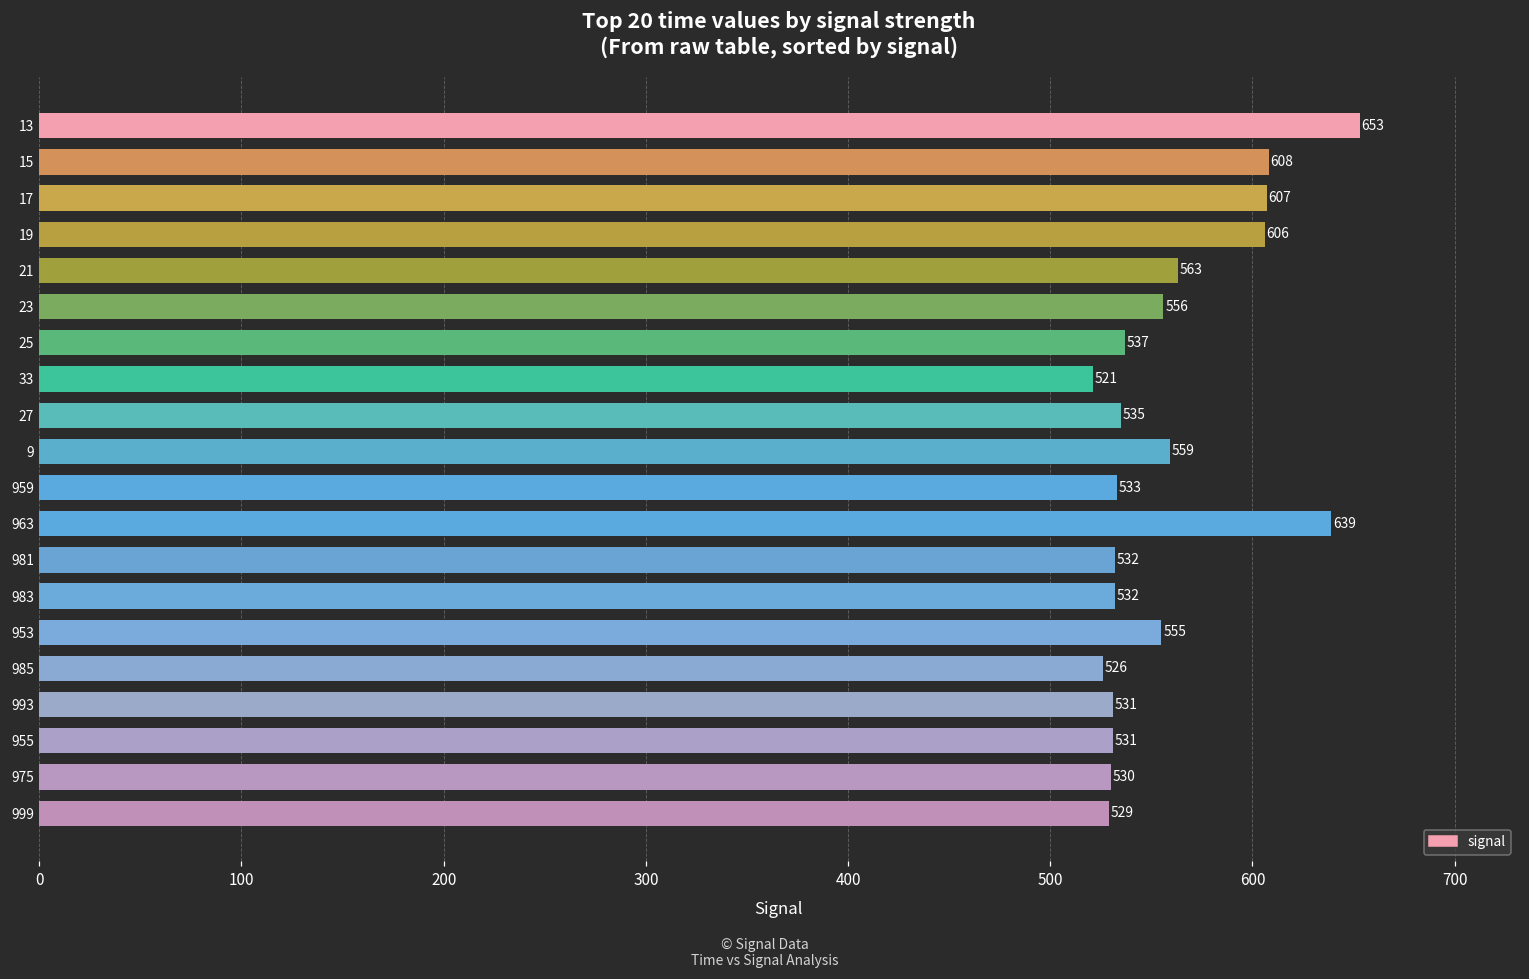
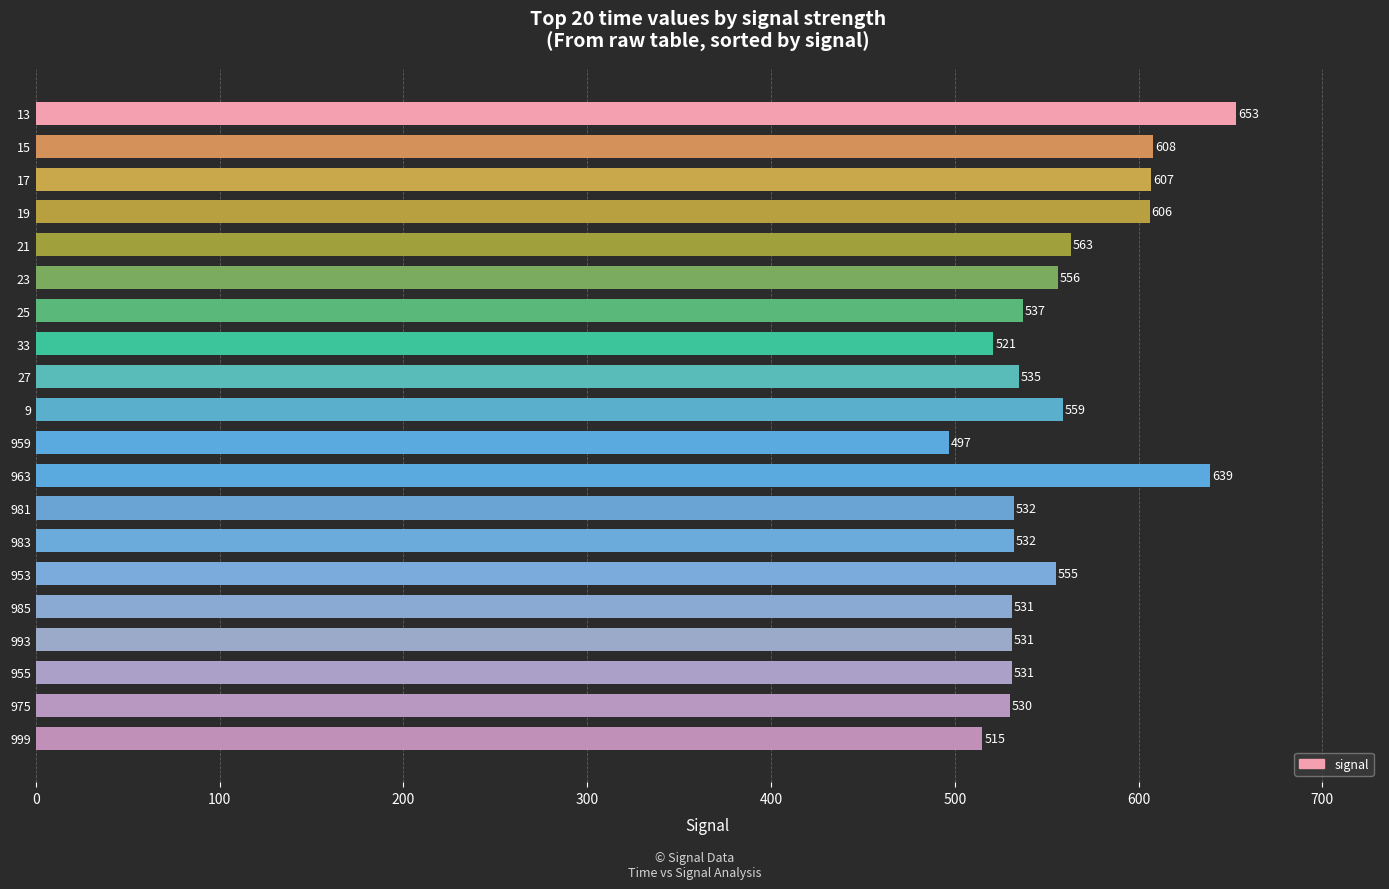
959: 533 -> 497
985: 526 -> 531
999: 529 -> 515
